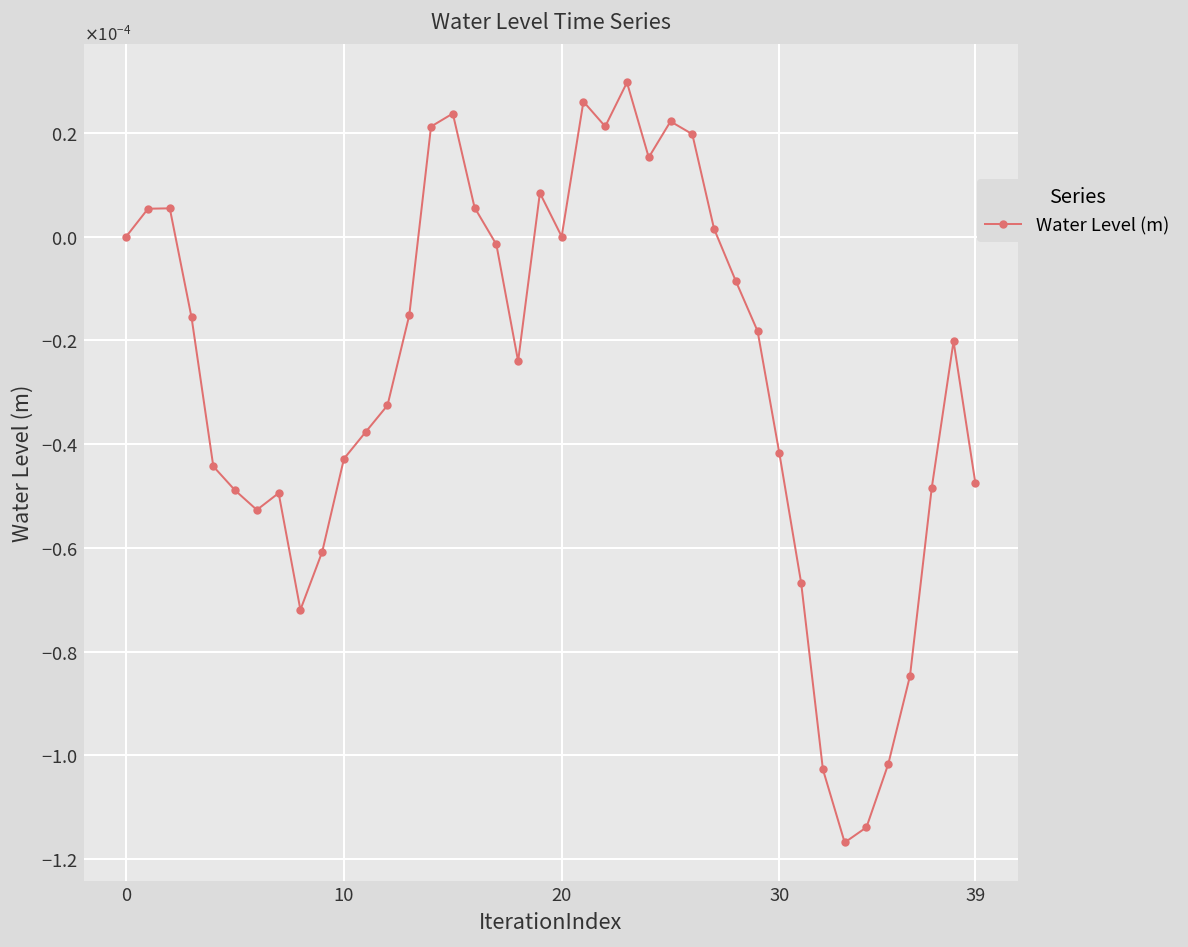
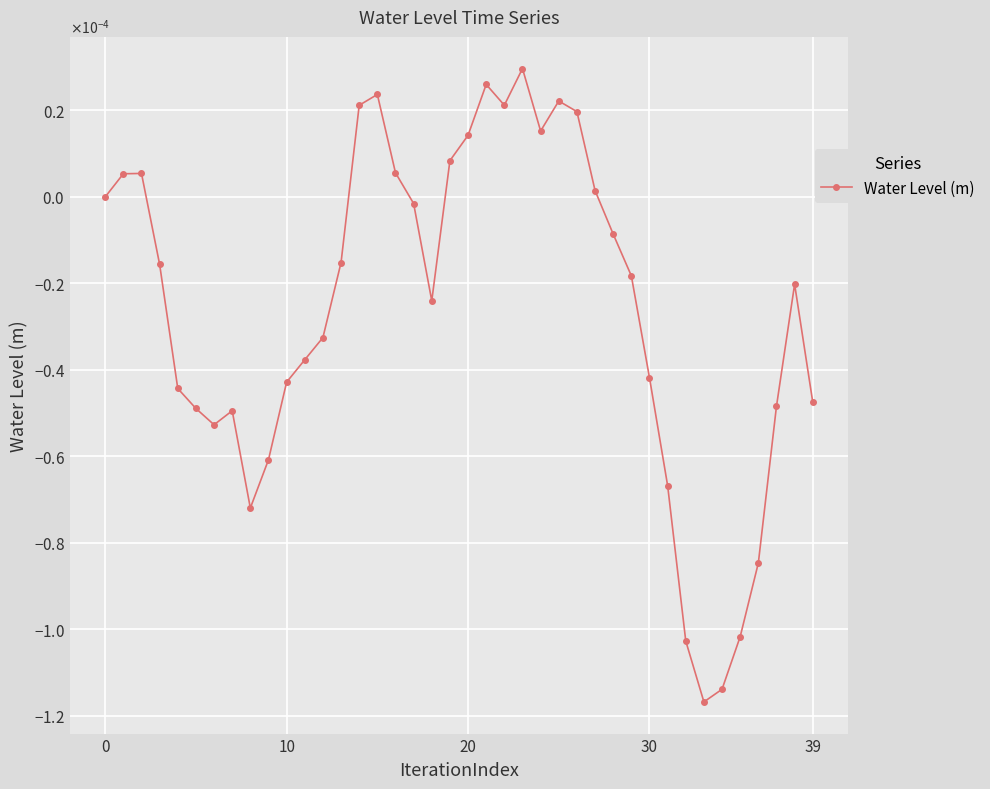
20: 0.00000 -> 0.00001
